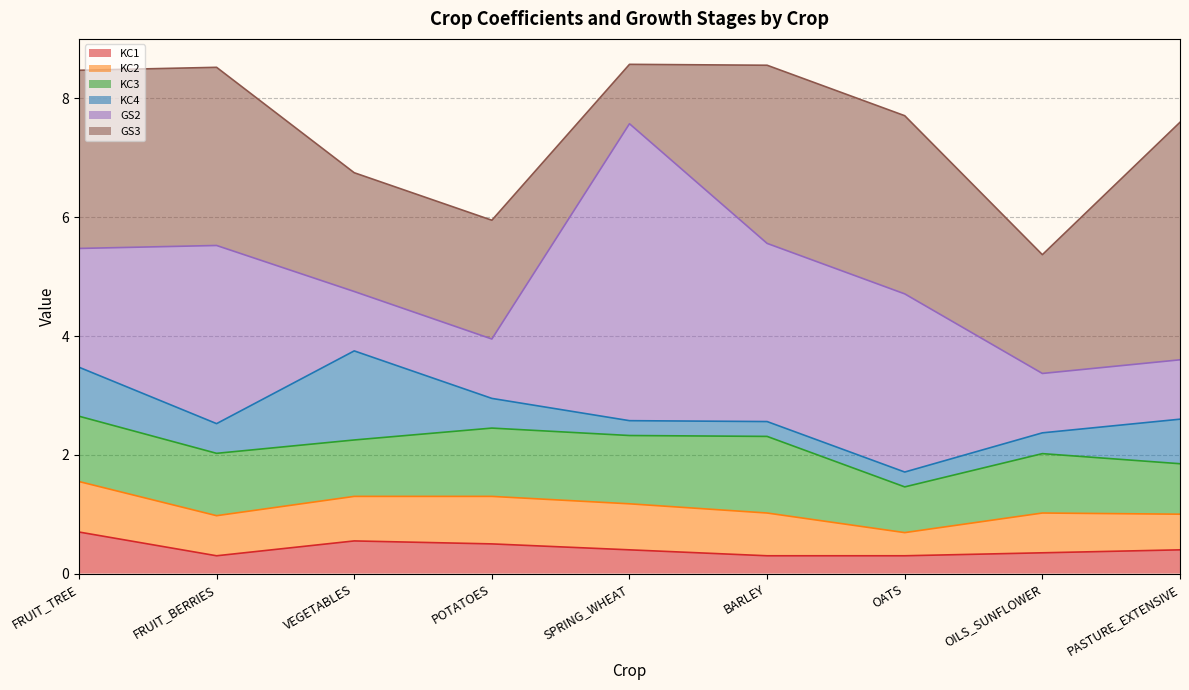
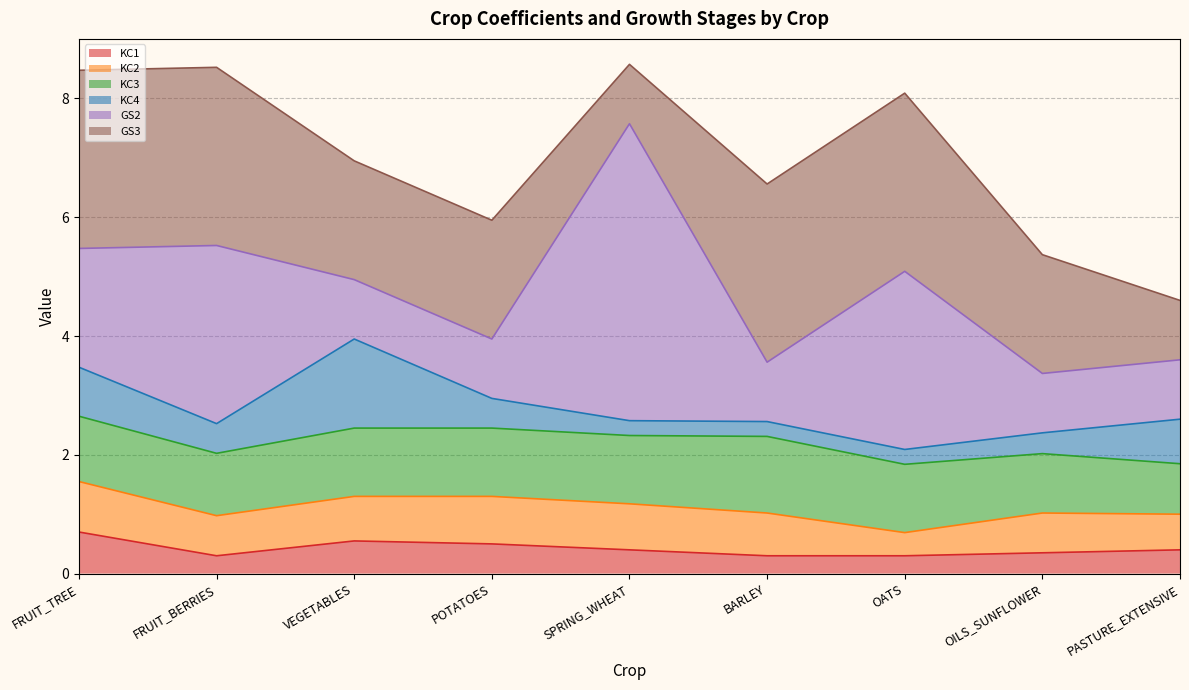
KC3, VEGETABLES: 1.0 -> 1.2
GS2, BARLEY: 3 -> 1
KC3, OATS: 0.8 -> 1.2
GS3, PASTURE_EXTENSIVE: 4 -> 1
